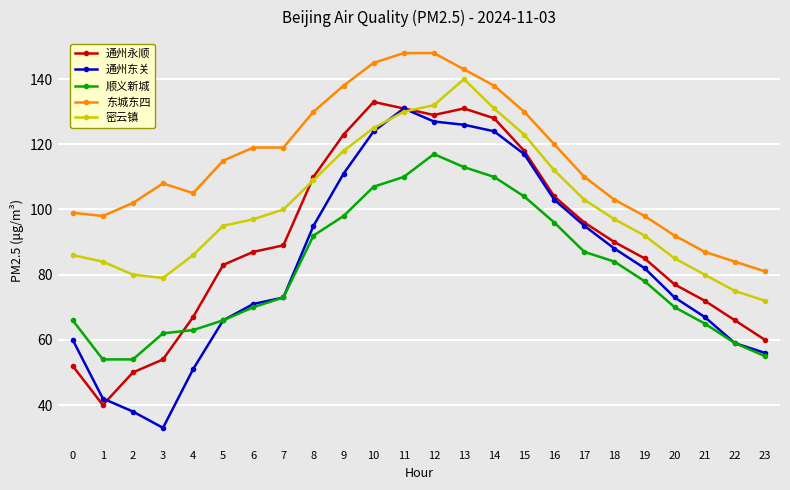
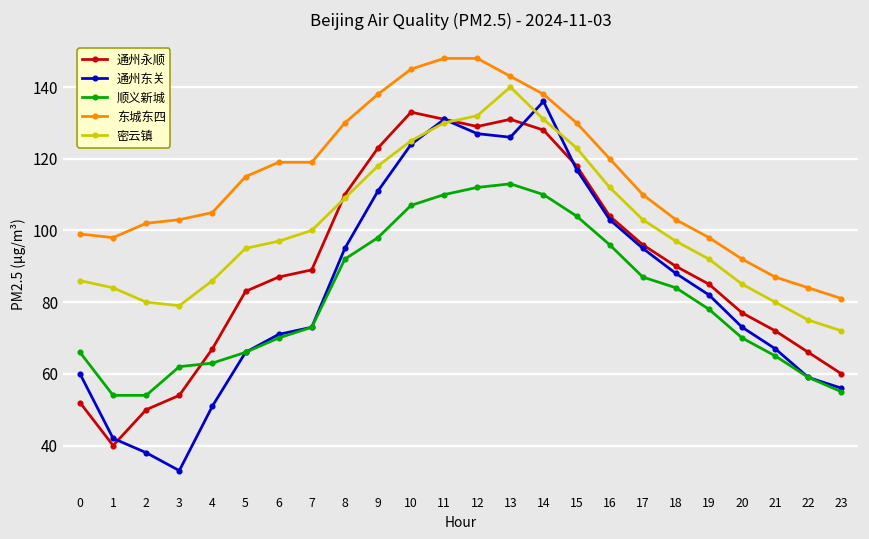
东城东四, 3: 108 -> 103
顺义新城, 12: 117 -> 112
通州东关, 14: 124 -> 136
